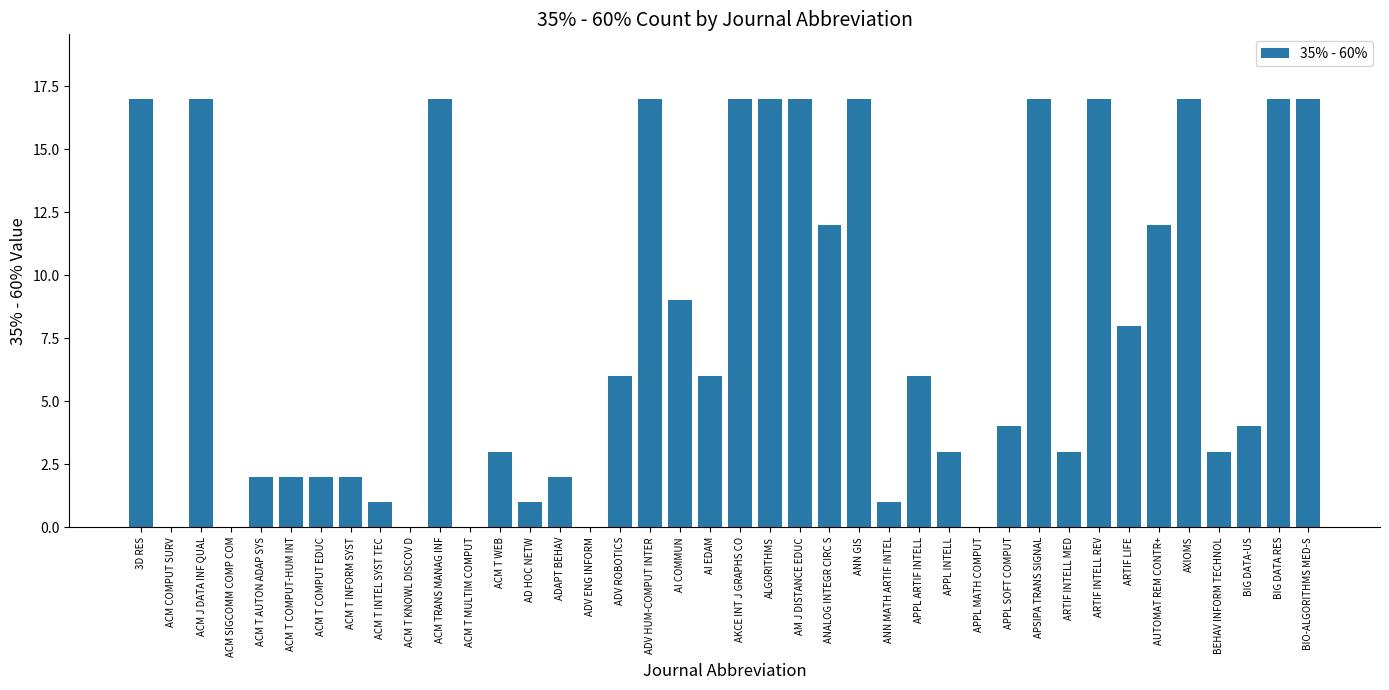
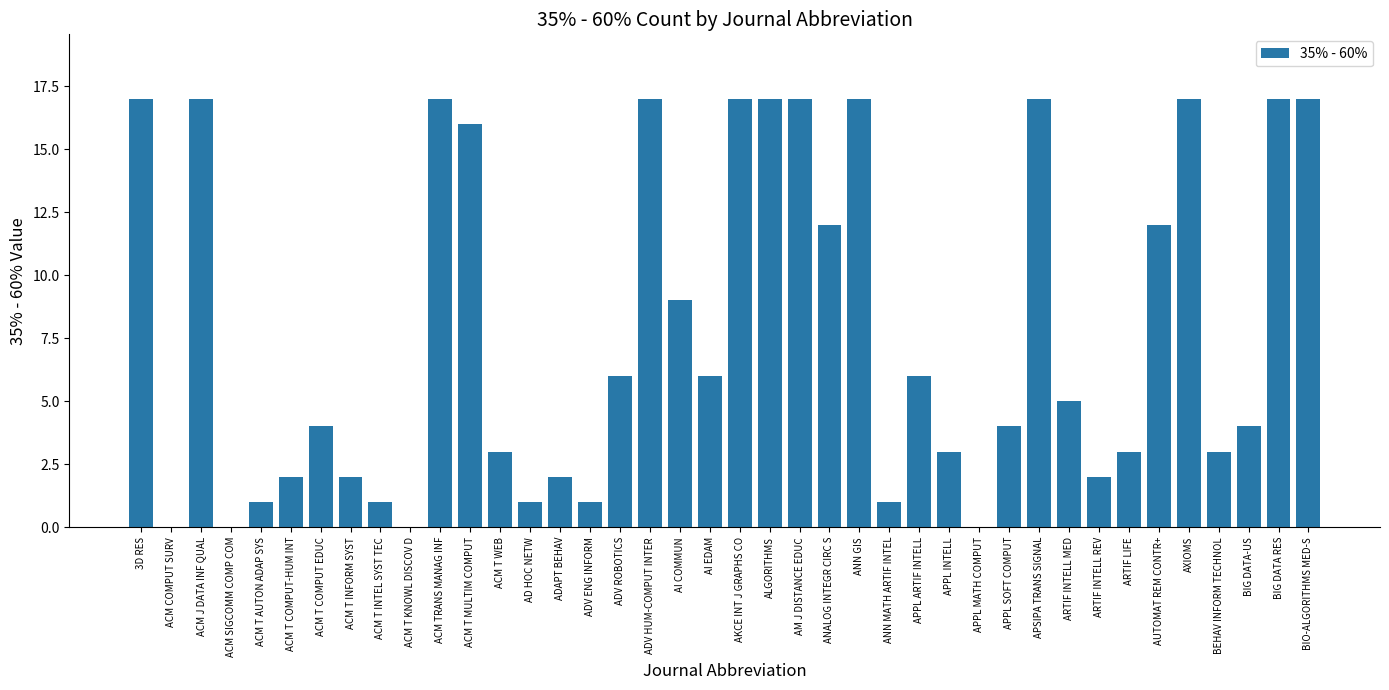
ACM T AUTON ADAP SYS: 2 -> 1
ACM T COMPUT EDUC: 2 -> 4
ACM T MULTIM COMPUT: 0 -> 16
ADV ENG INFORM: 0 -> 1
ARTIF INTELL MED: 3 -> 5
ARTIF INTELL REV: 17 -> 2
ARTIF LIFE: 8 -> 3
